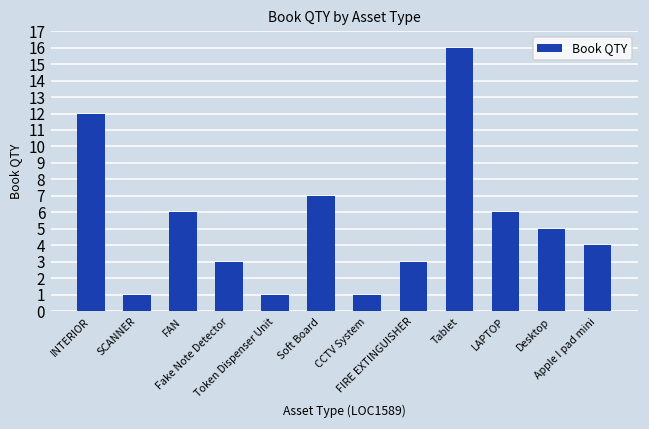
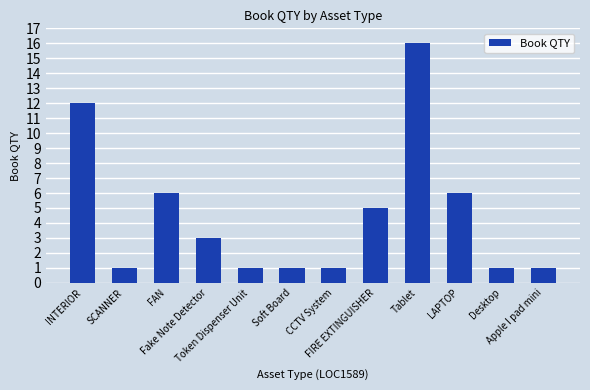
Soft Board: 7 -> 1
FIRE EXTINGUISHER: 3 -> 5
Desktop: 5 -> 1
Apple I pad mini: 4 -> 1
